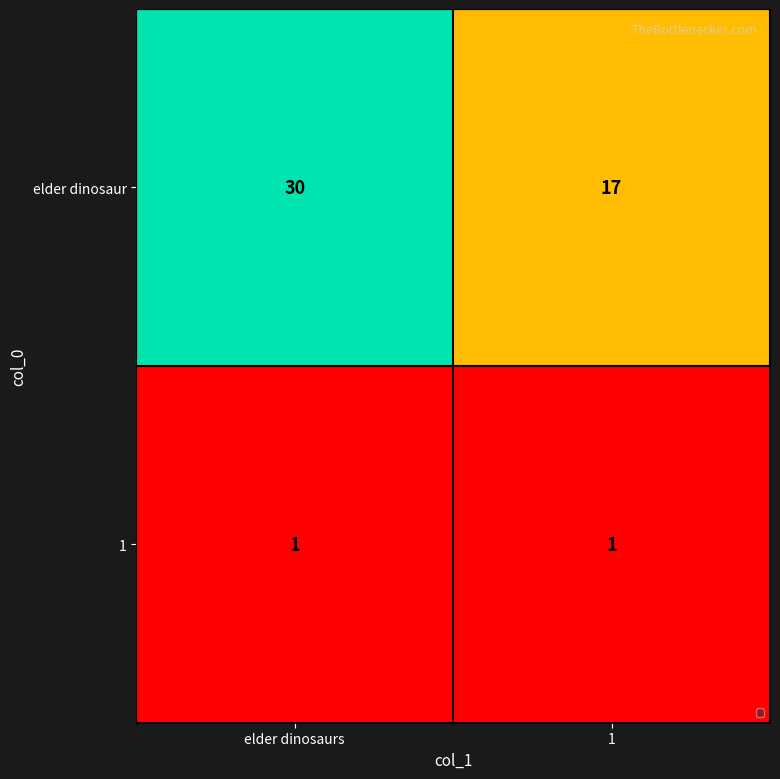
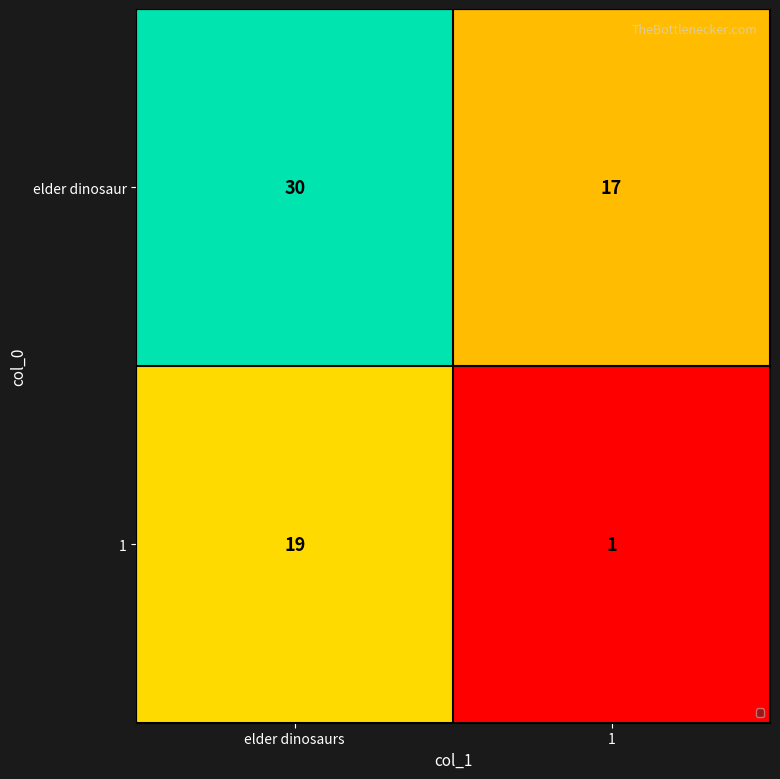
1, elder dinosaurs: 1 -> 19
